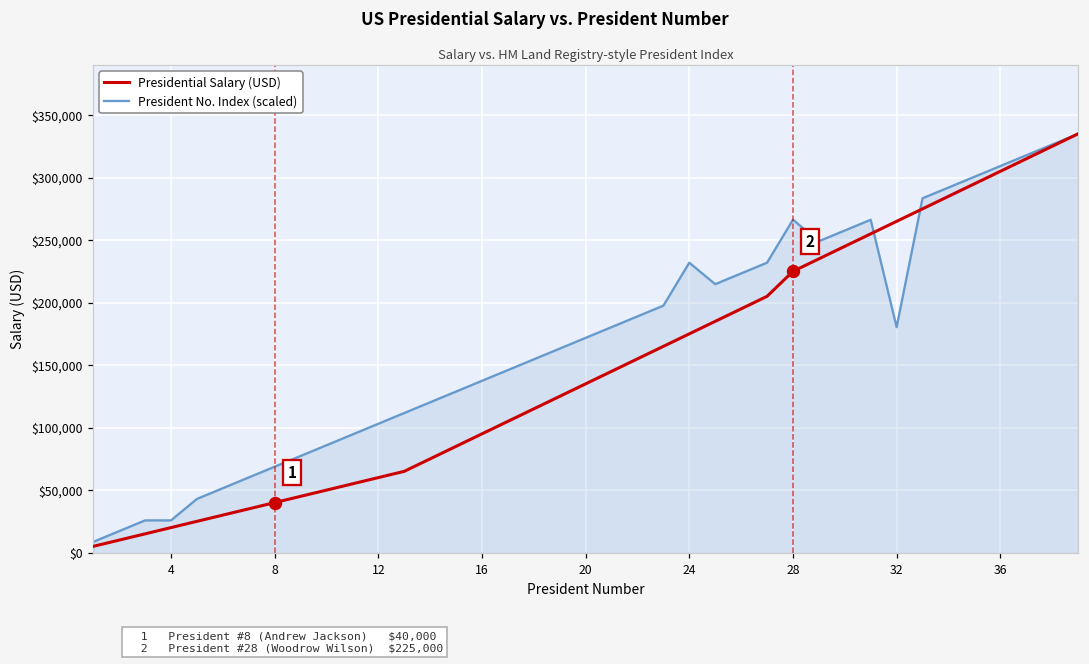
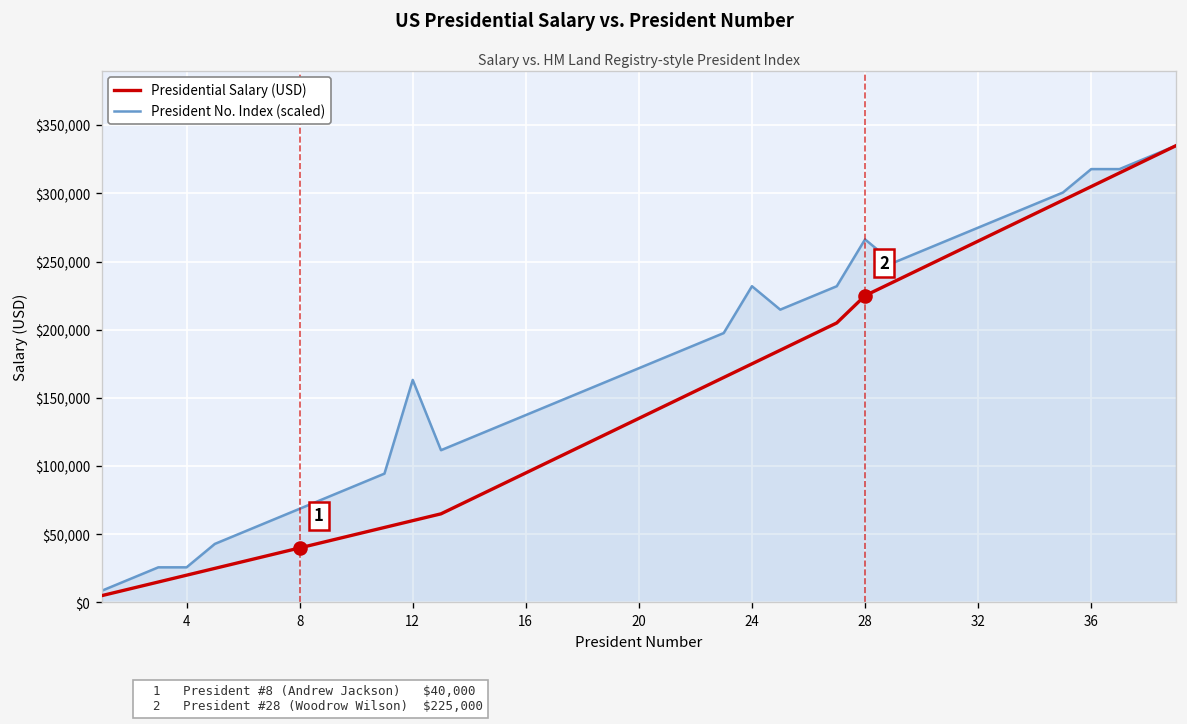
President No. Index (scaled), 12: $103,000 -> $163,000
President No. Index (scaled), 32: $180,000 -> $275,000
President No. Index (scaled), 36: $309,000 -> $318,000
